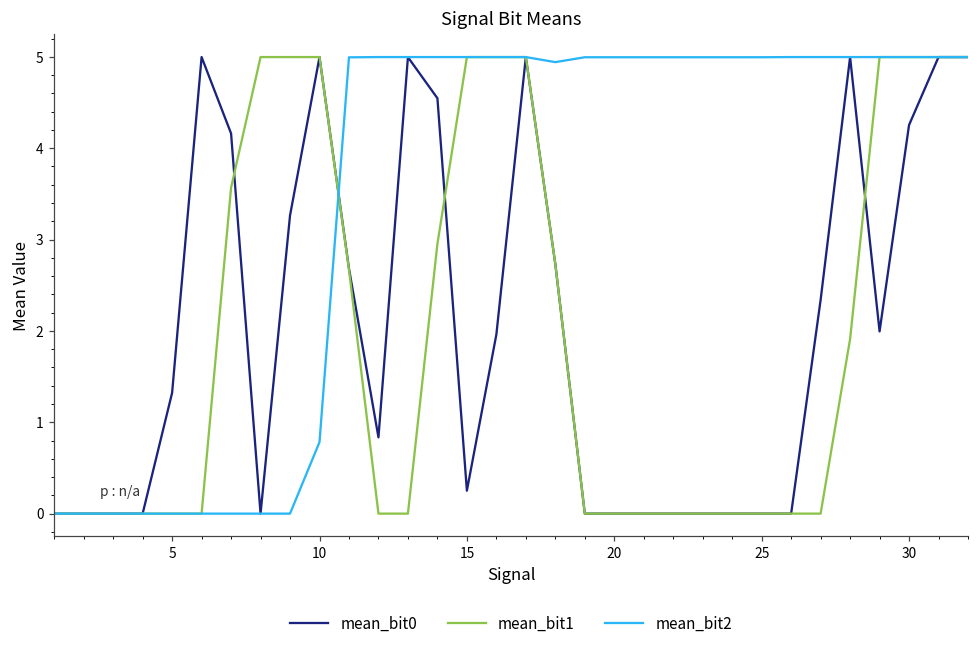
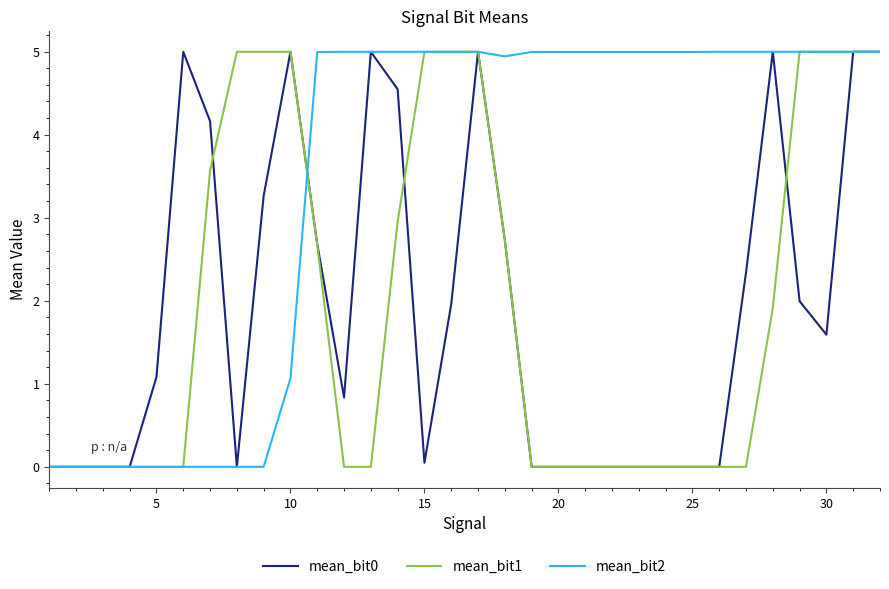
mean_bit0, 5: 1.3 -> 1.1
mean_bit2, 10: 0.8 -> 1.1
mean_bit0, 15: 0.3 -> 0.0
mean_bit0, 30: 4.3 -> 1.6
